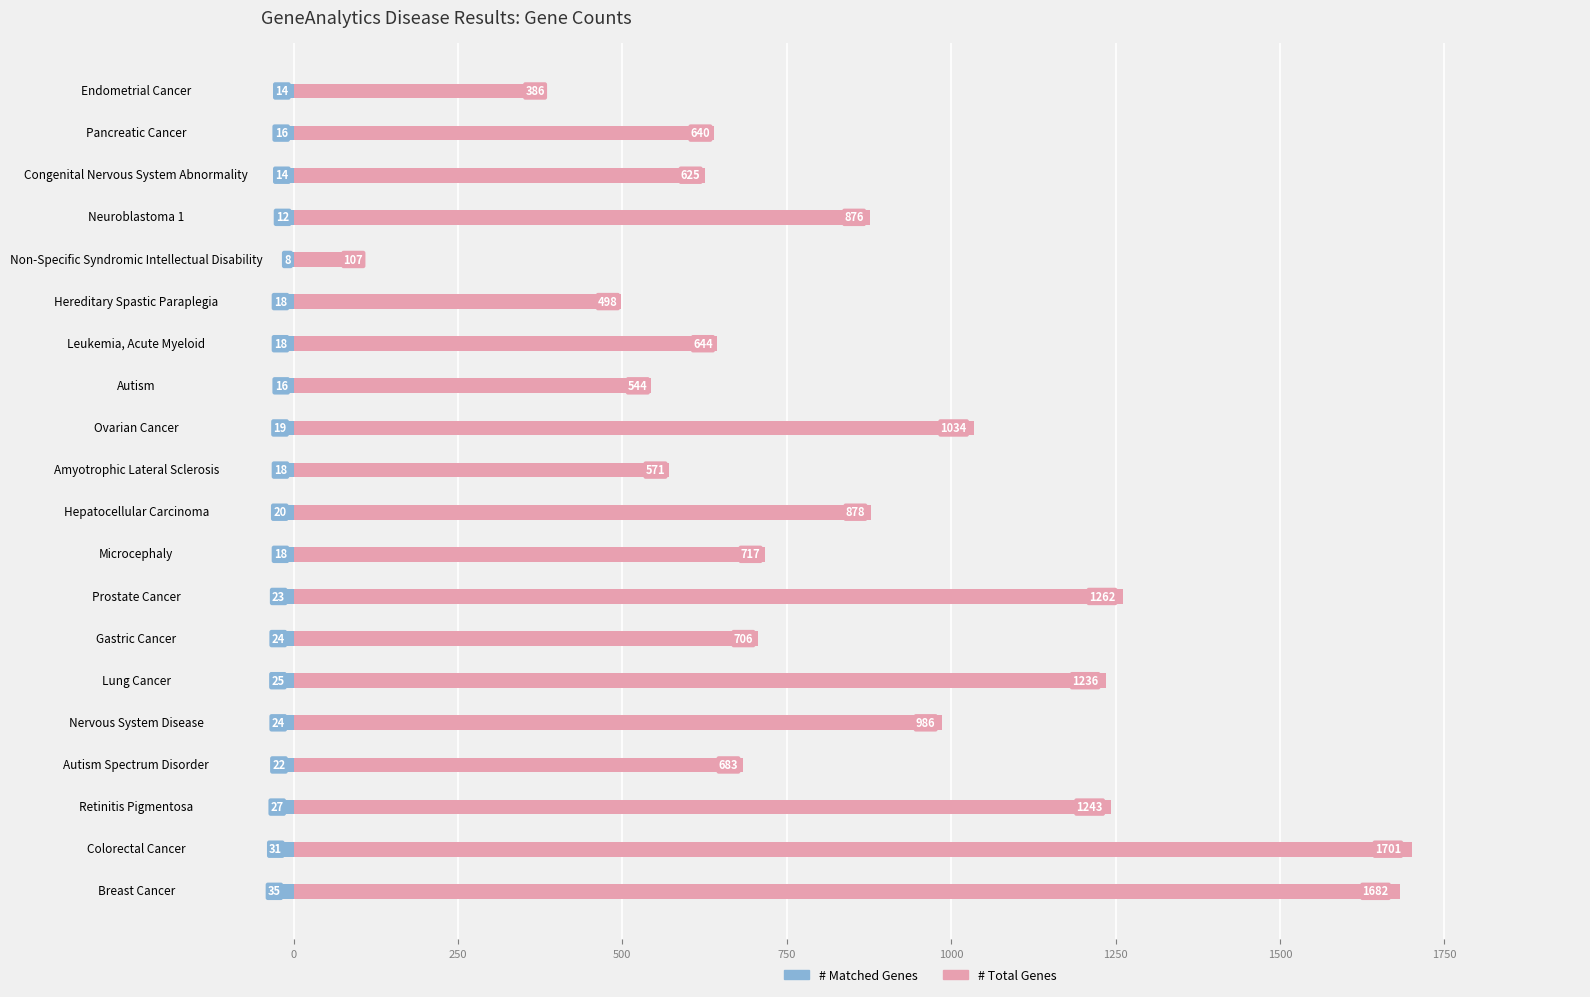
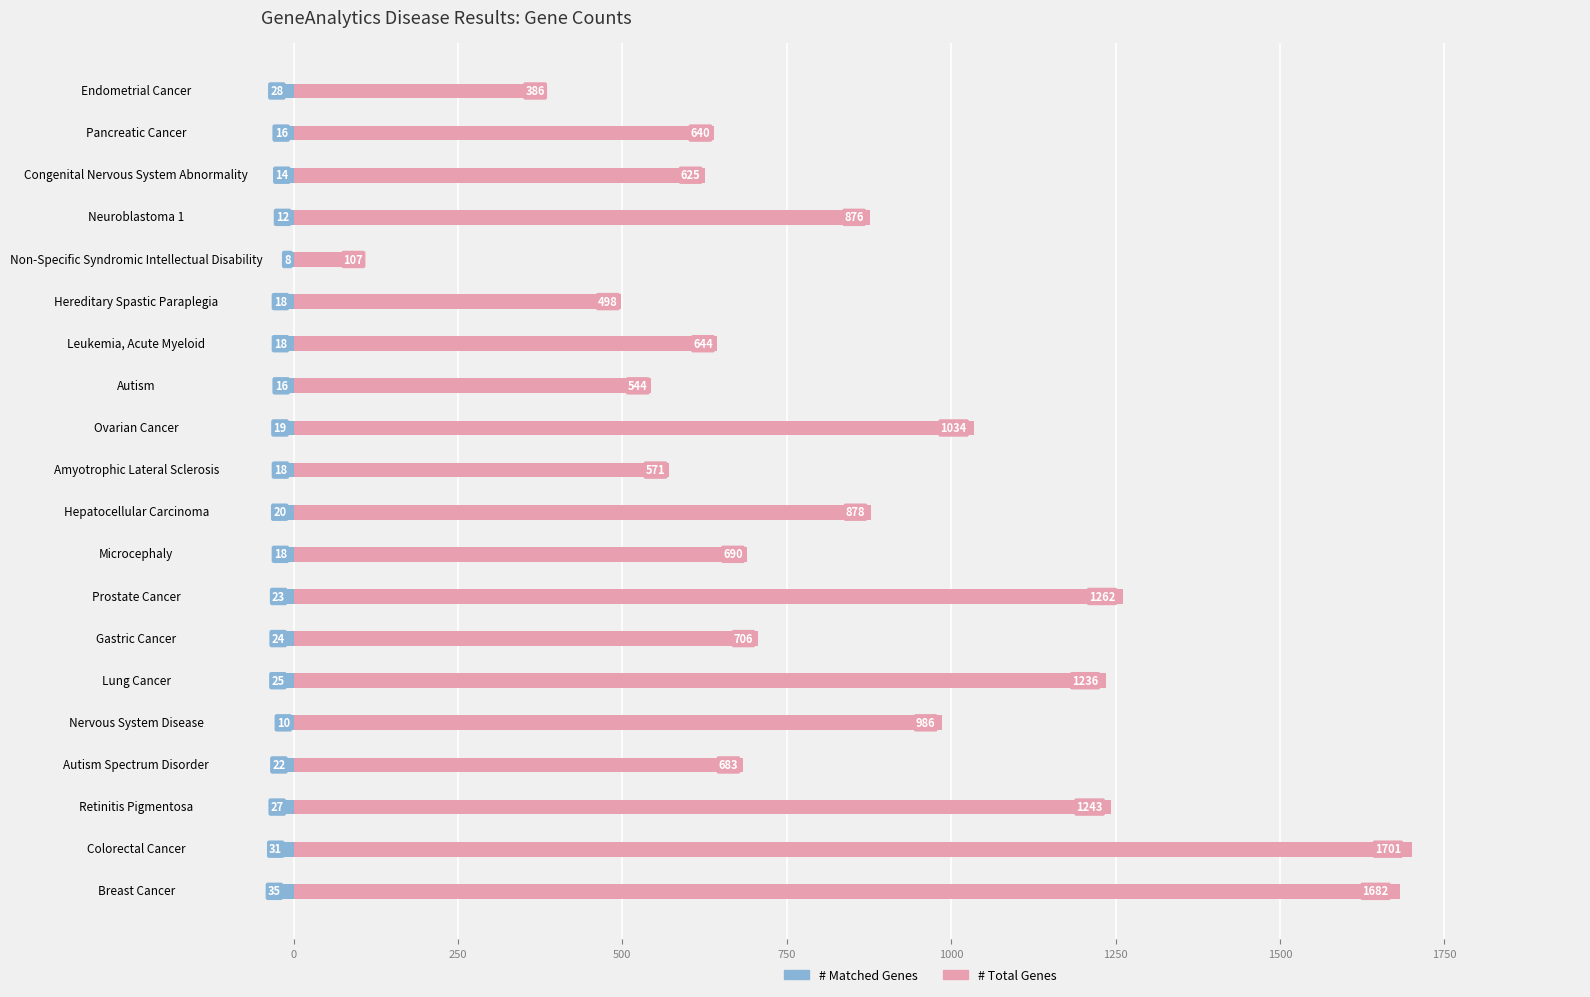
# Matched Genes, Endometrial Cancer: 14 -> 28
# Total Genes, Microcephaly: 717 -> 690
# Matched Genes, Nervous System Disease: 24 -> 10
